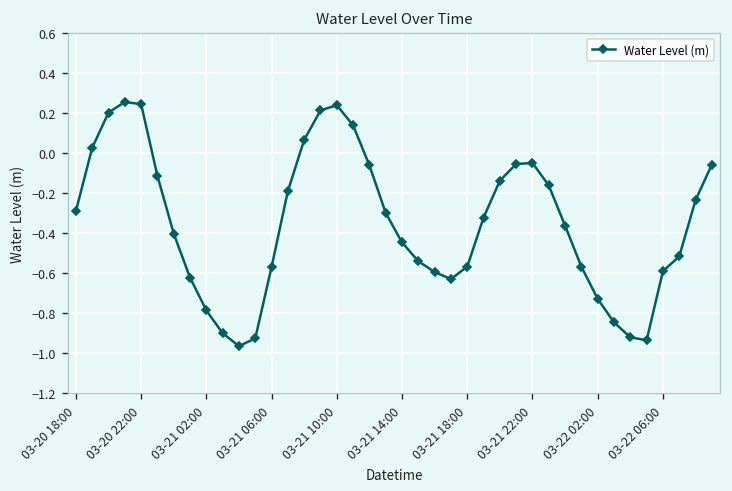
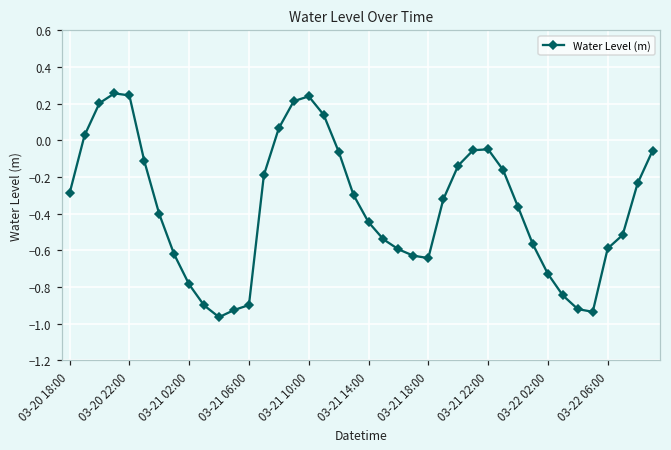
03-21 06:00: -0.57 -> -0.90
03-21 18:00: -0.57 -> -0.64
